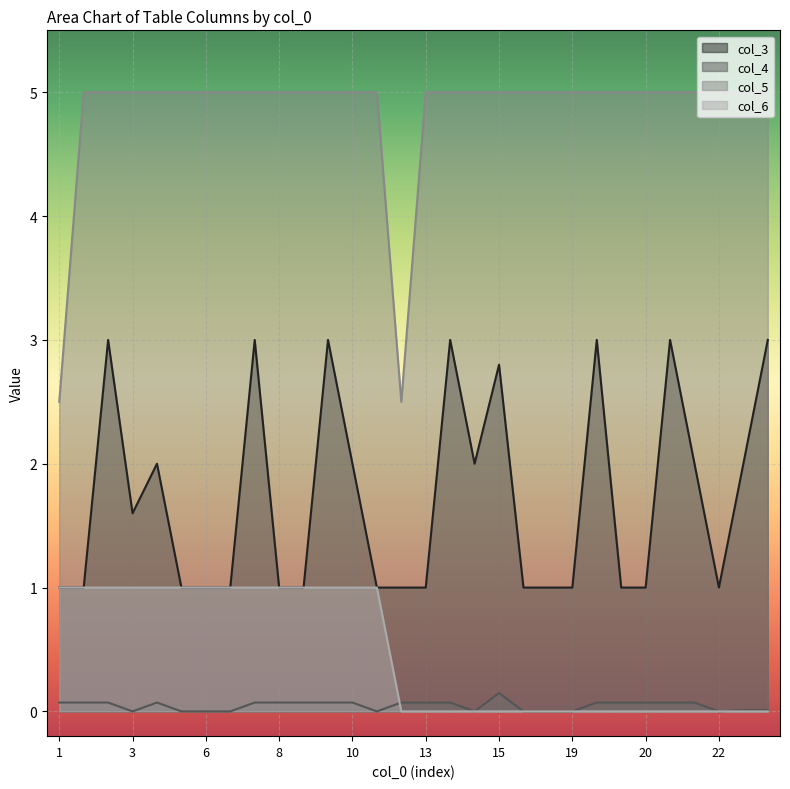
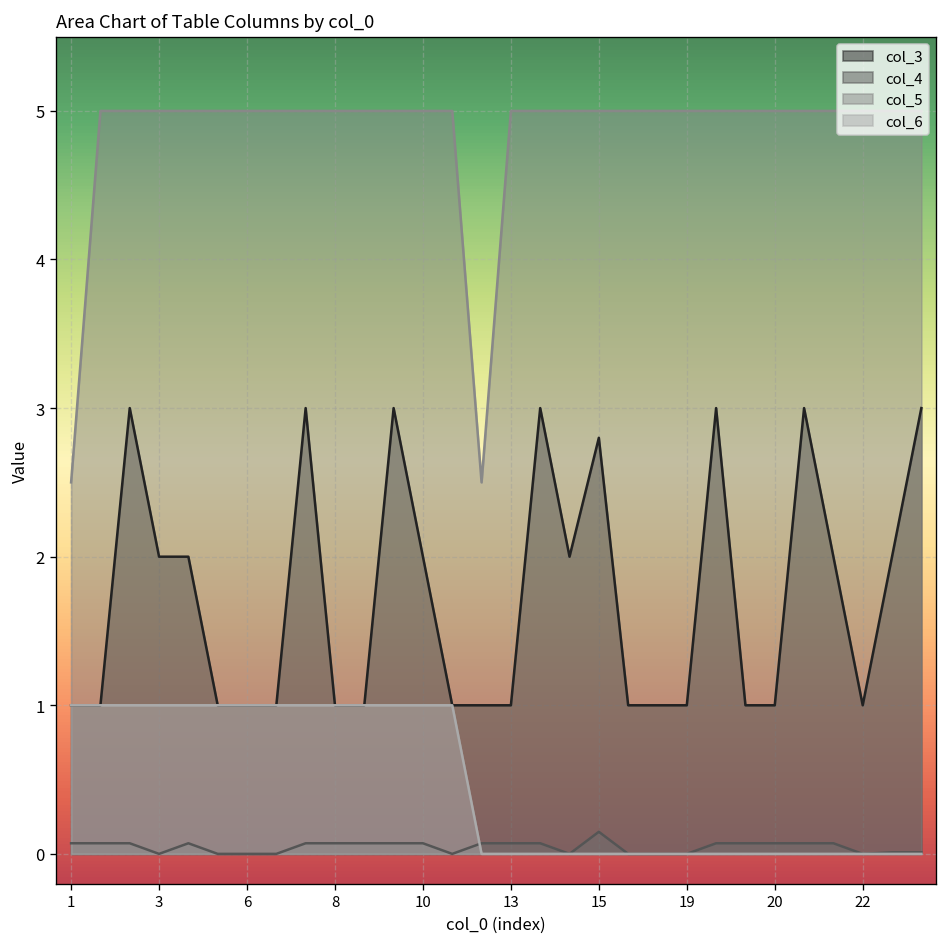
col_3, 3: 1.6 -> 2.0
